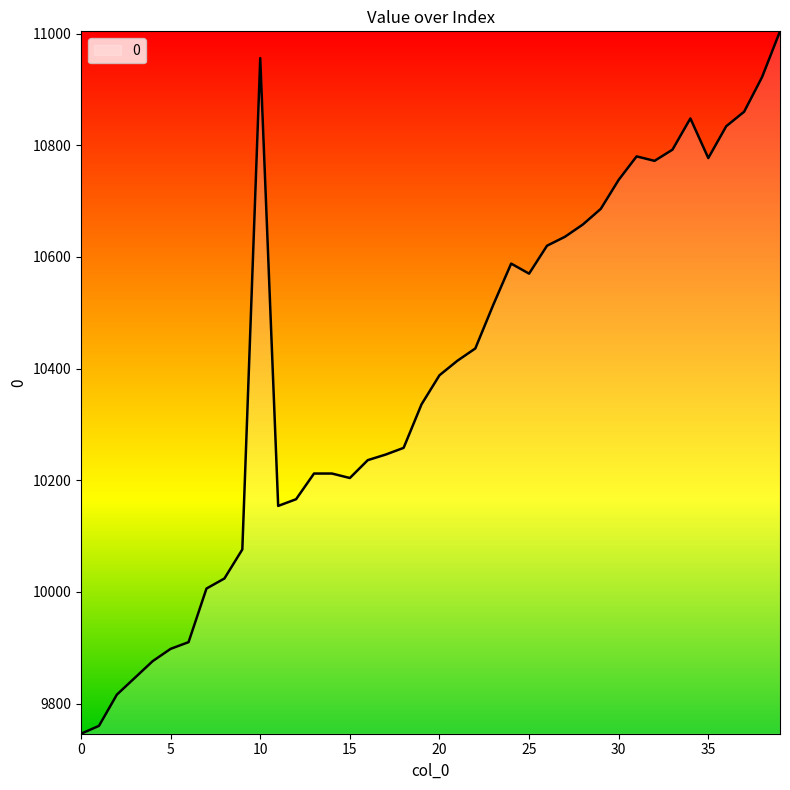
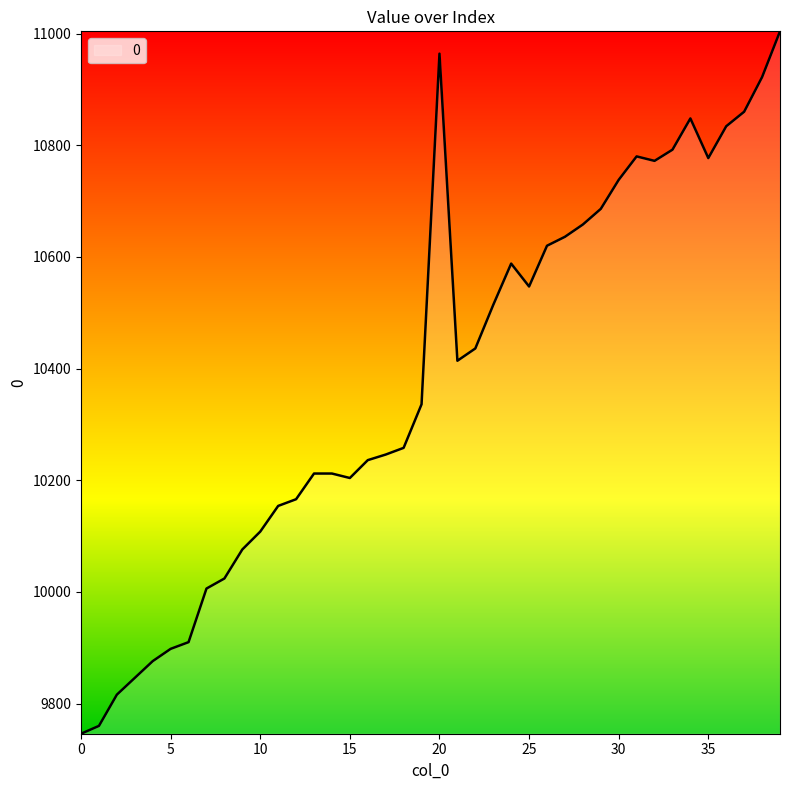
10: 10960 -> 10110
20: 10390 -> 10960
25: 10570 -> 10550
